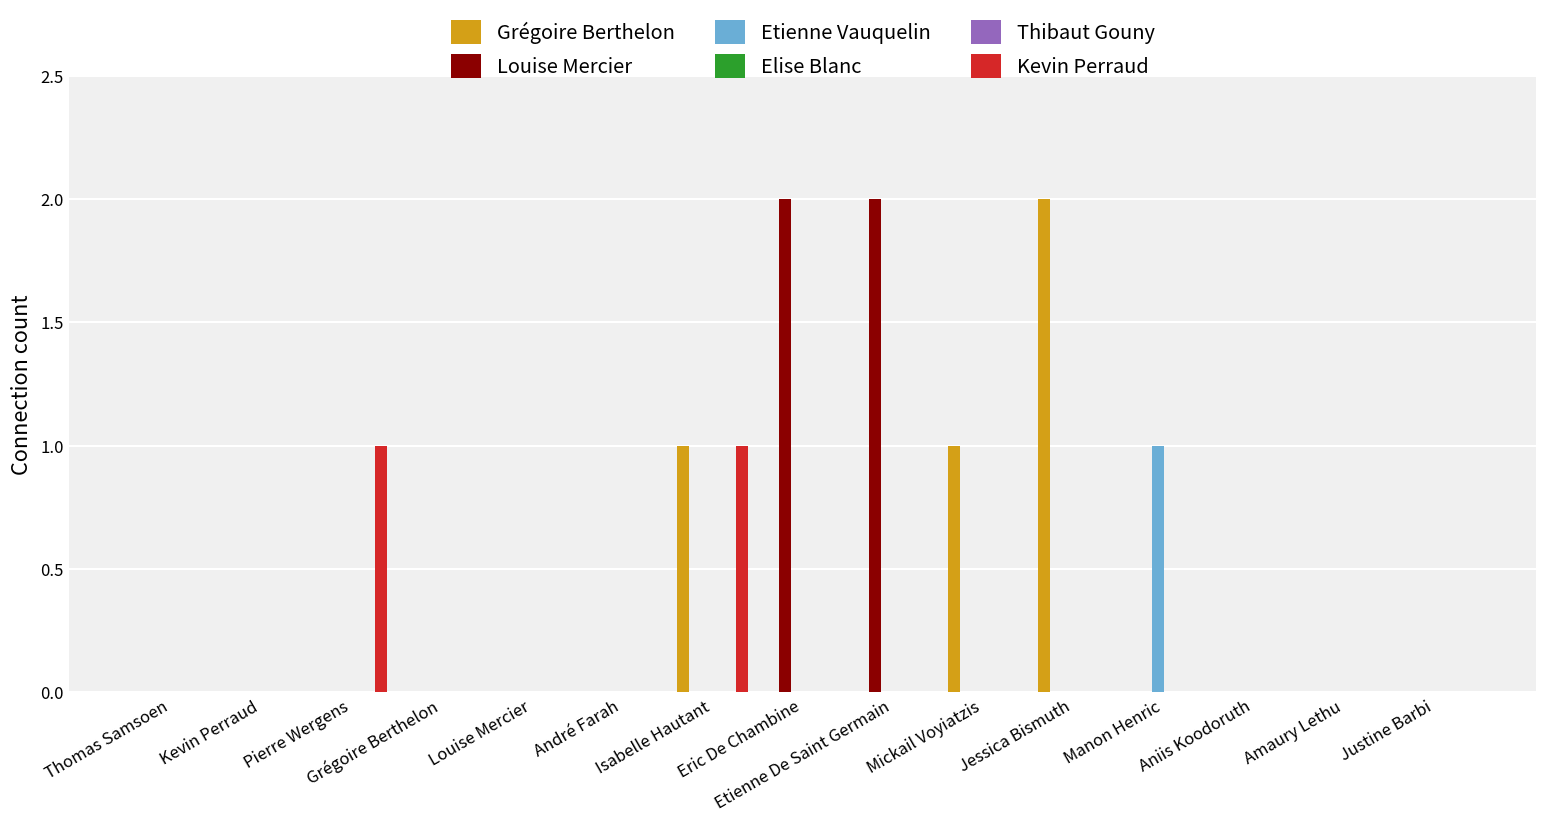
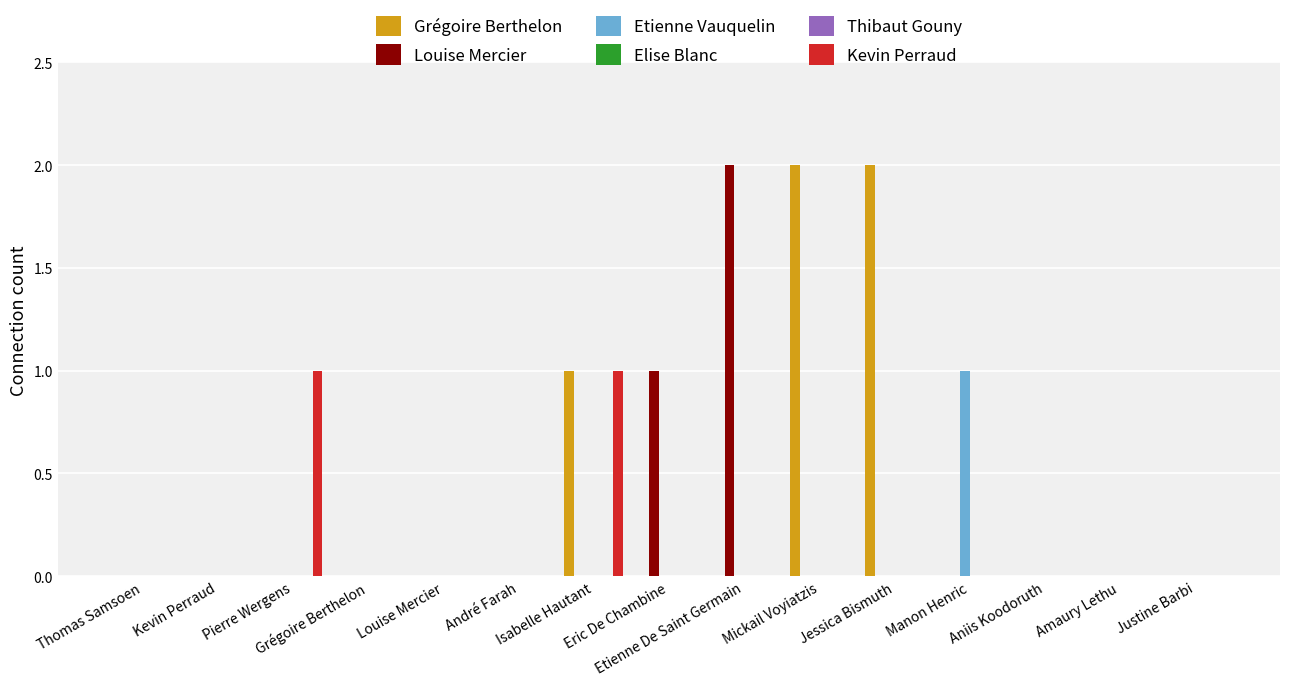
Louise Mercier, Eric De Chambine: 2 -> 1
Grégoire Berthelon, Mickail Voyiatzis: 1 -> 2
